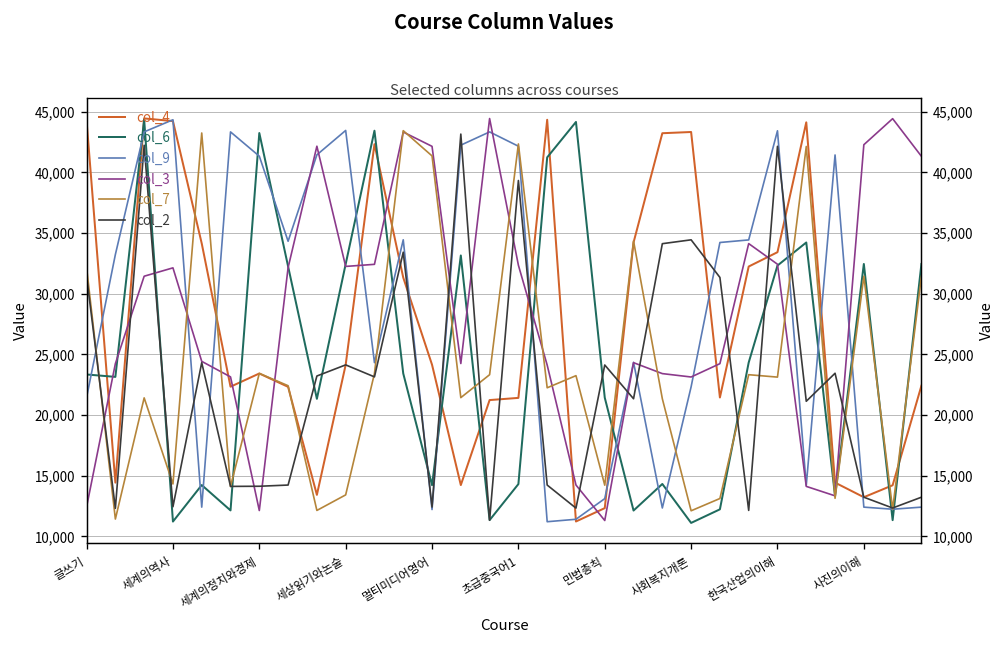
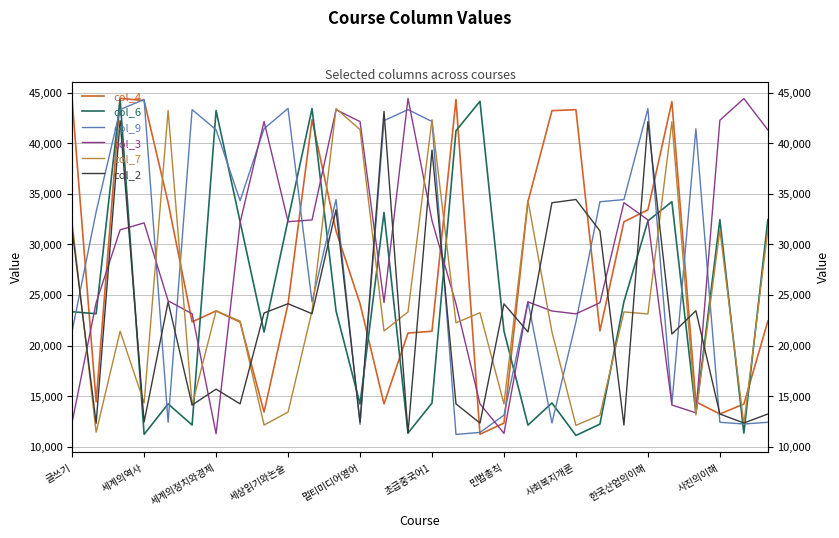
col_3, 세계의정치와경제: 12,100 -> 11,300
col_2, 세계의정치와경제: 14,100 -> 15,700
